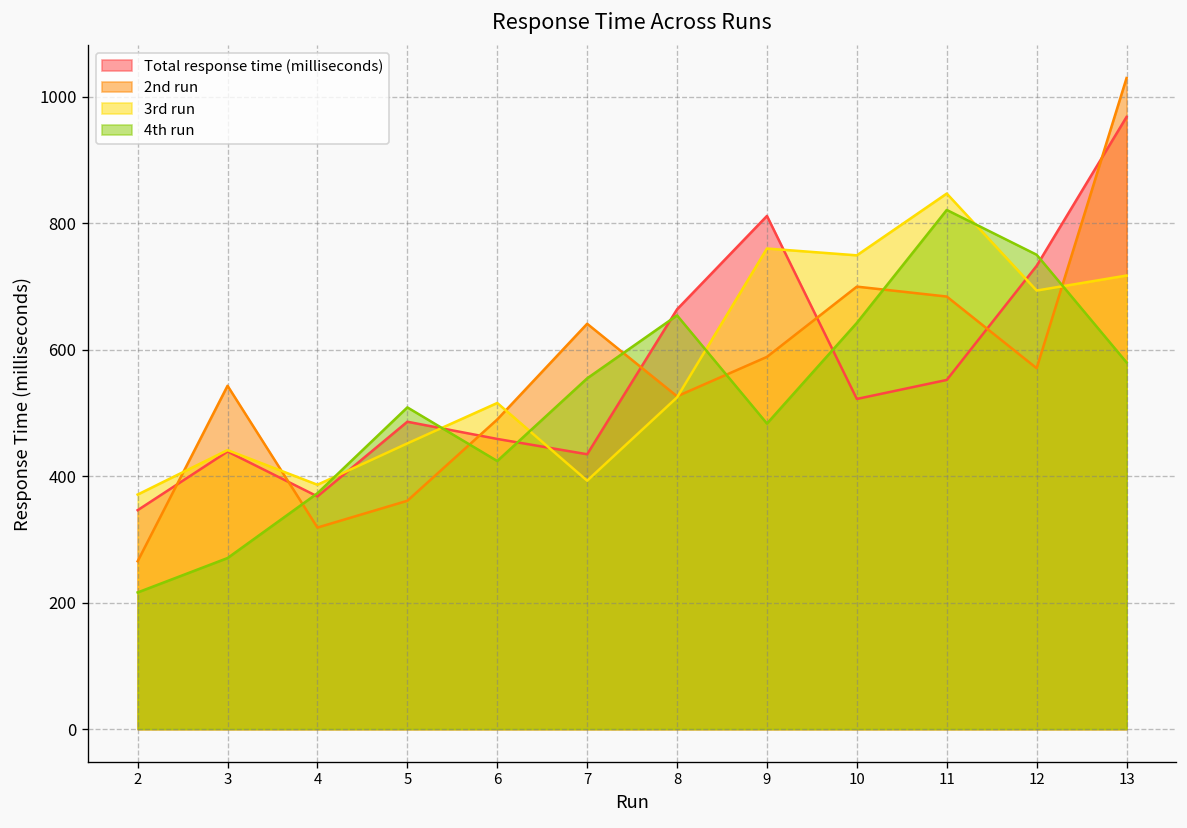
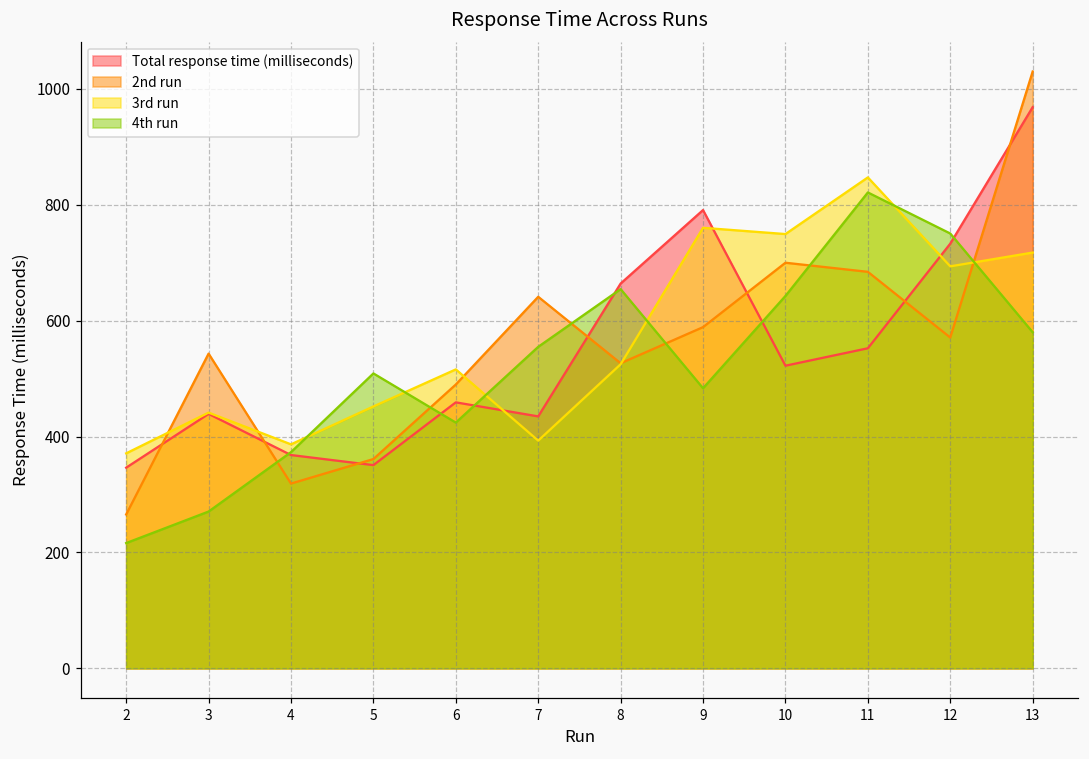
Total response time (milliseconds), 5: 490 -> 350
Total response time (milliseconds), 9: 810 -> 790
